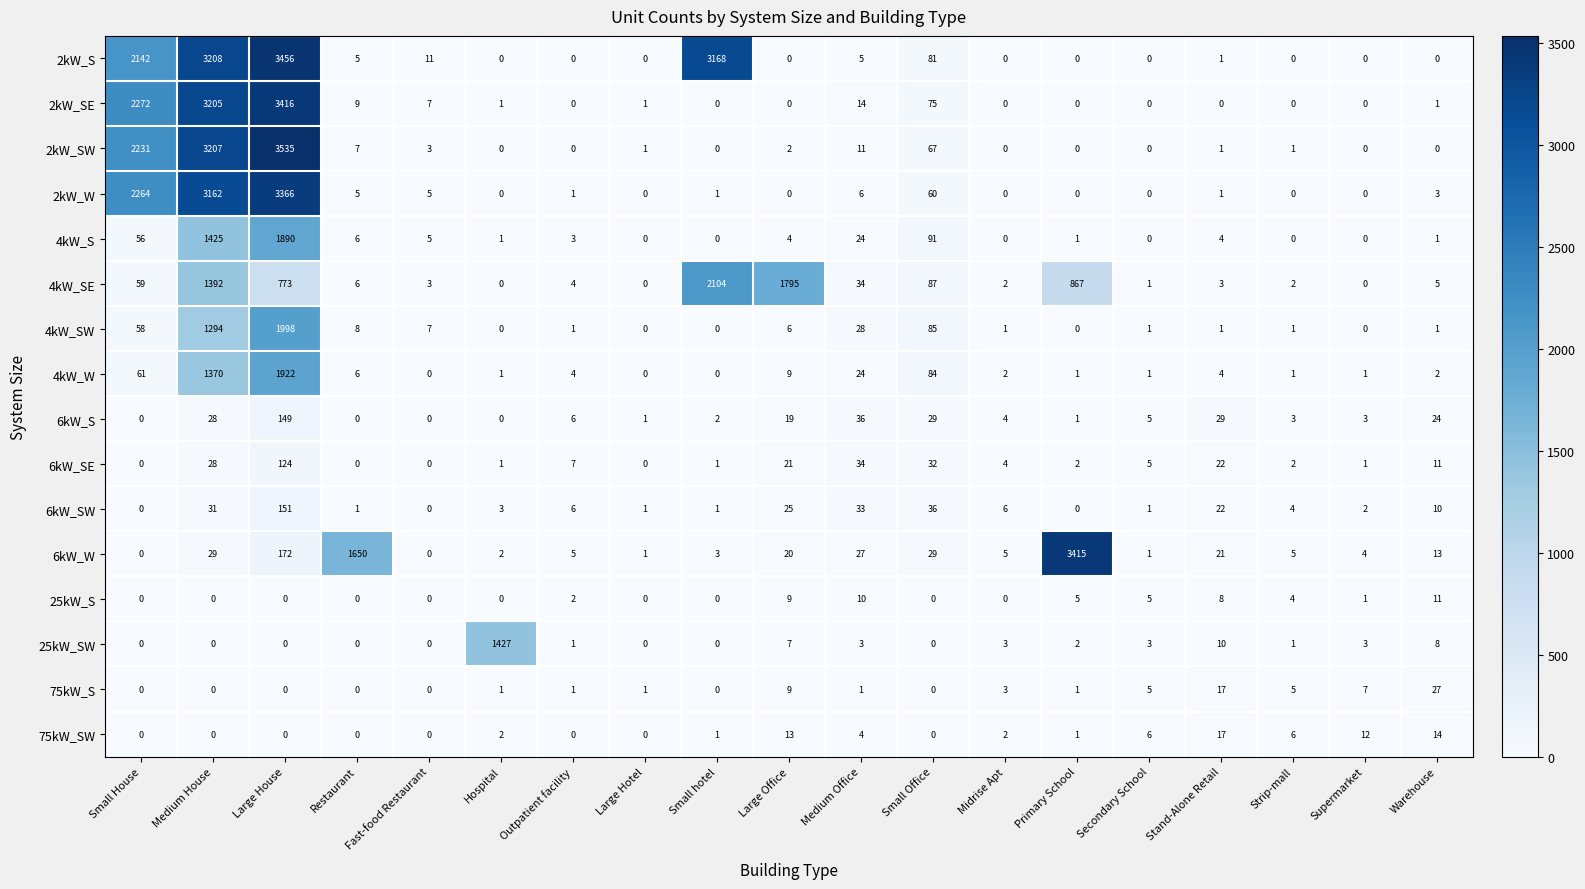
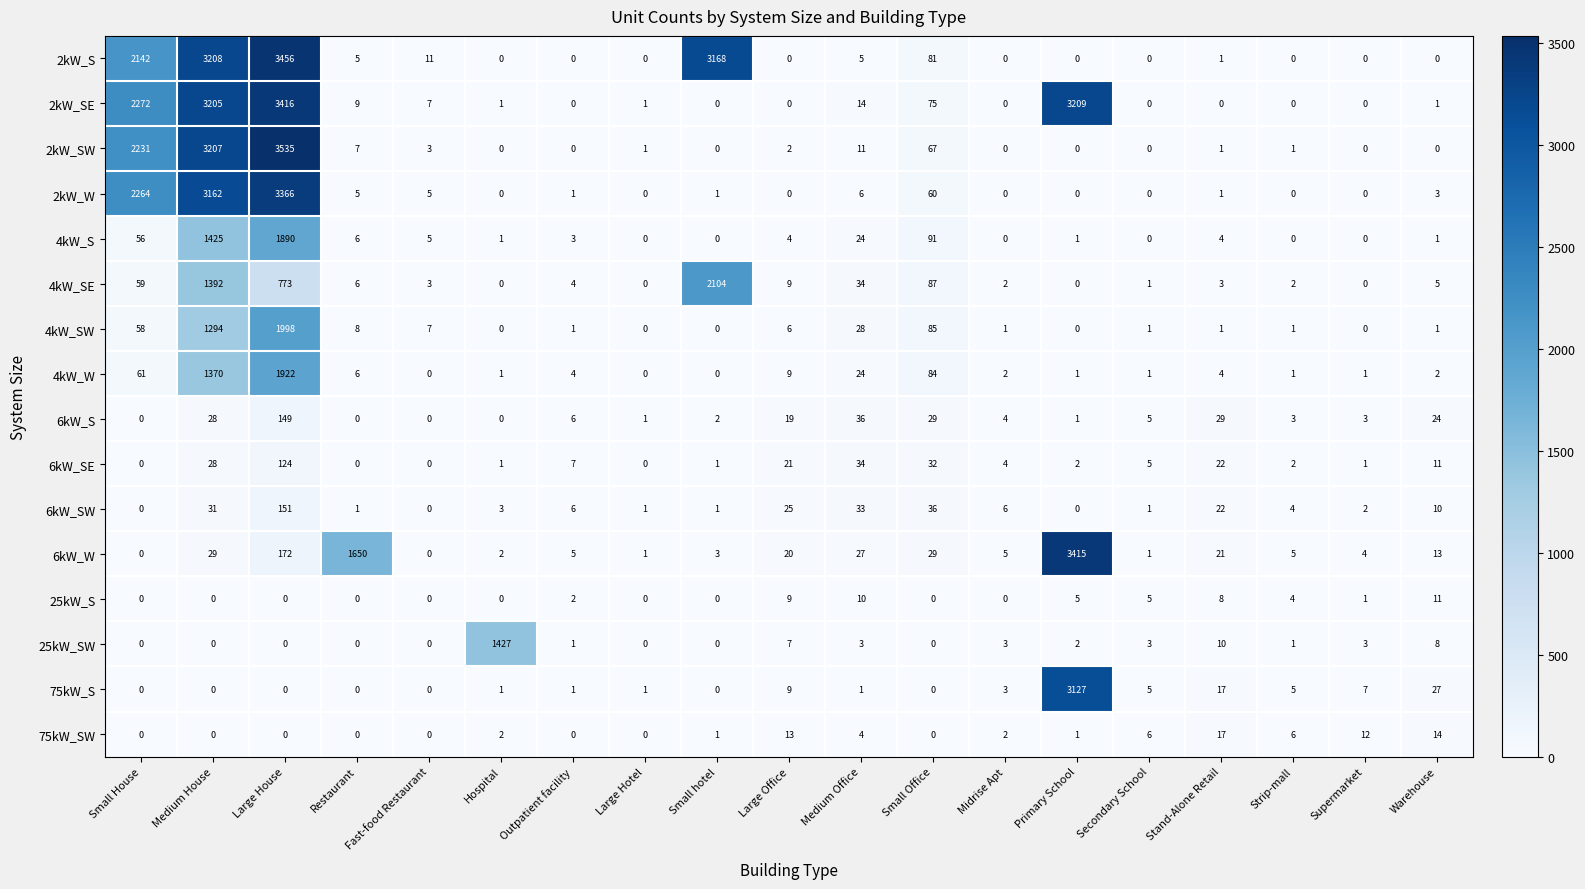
2kW_SE, Primary School: 0 -> 3209
4kW_SE, Large Office: 1795 -> 9
4kW_SE, Primary School: 867 -> 0
75kW_S, Primary School: 1 -> 3127
